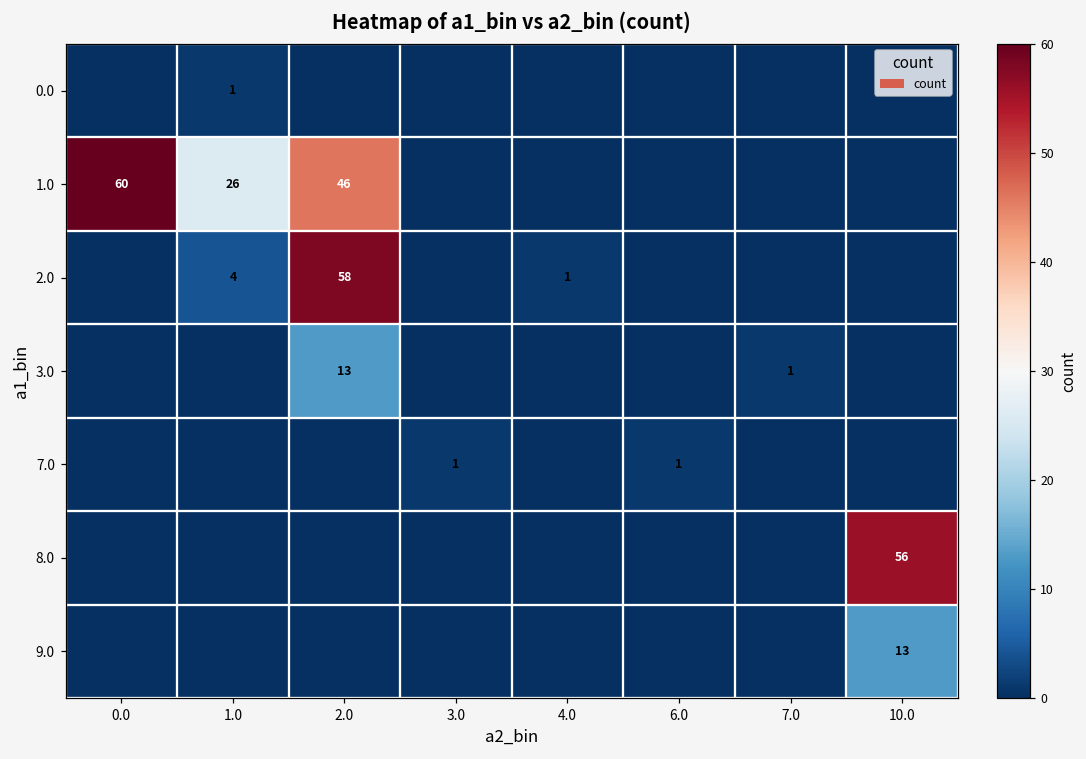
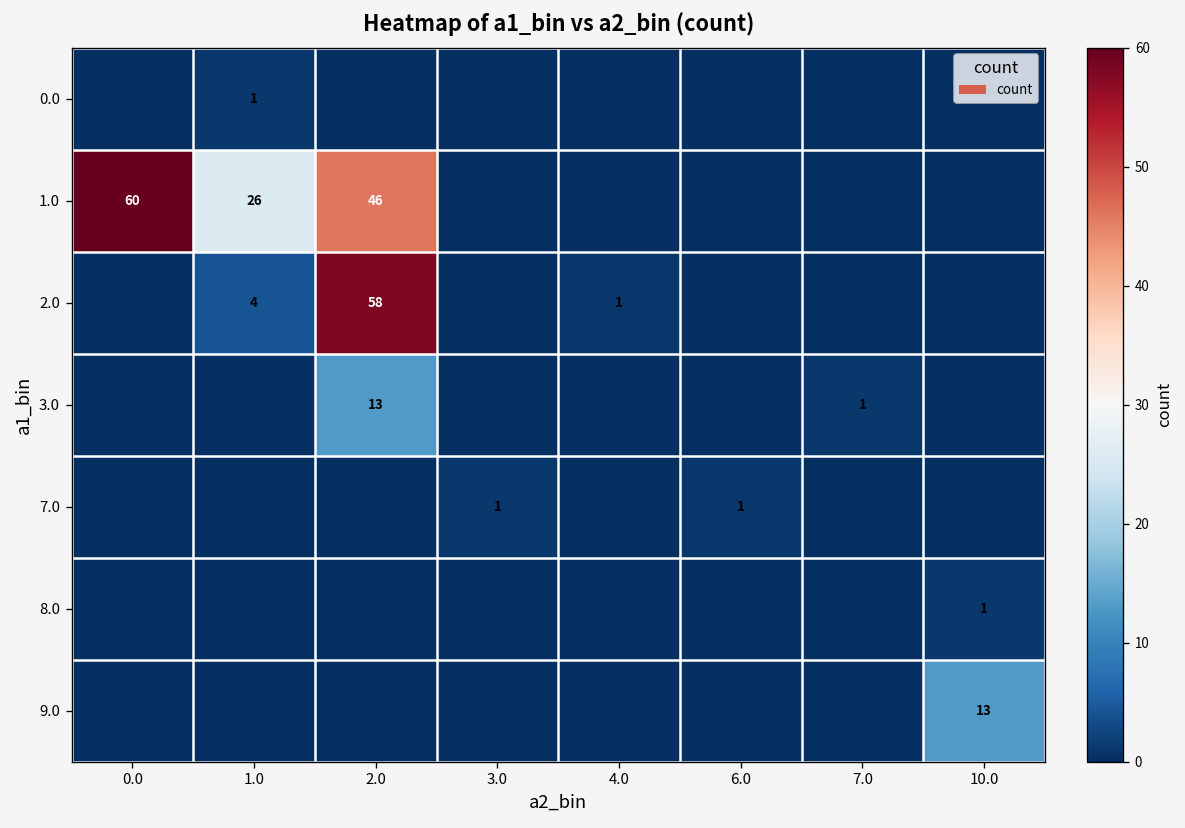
8.0, 10.0: 56 -> 1
